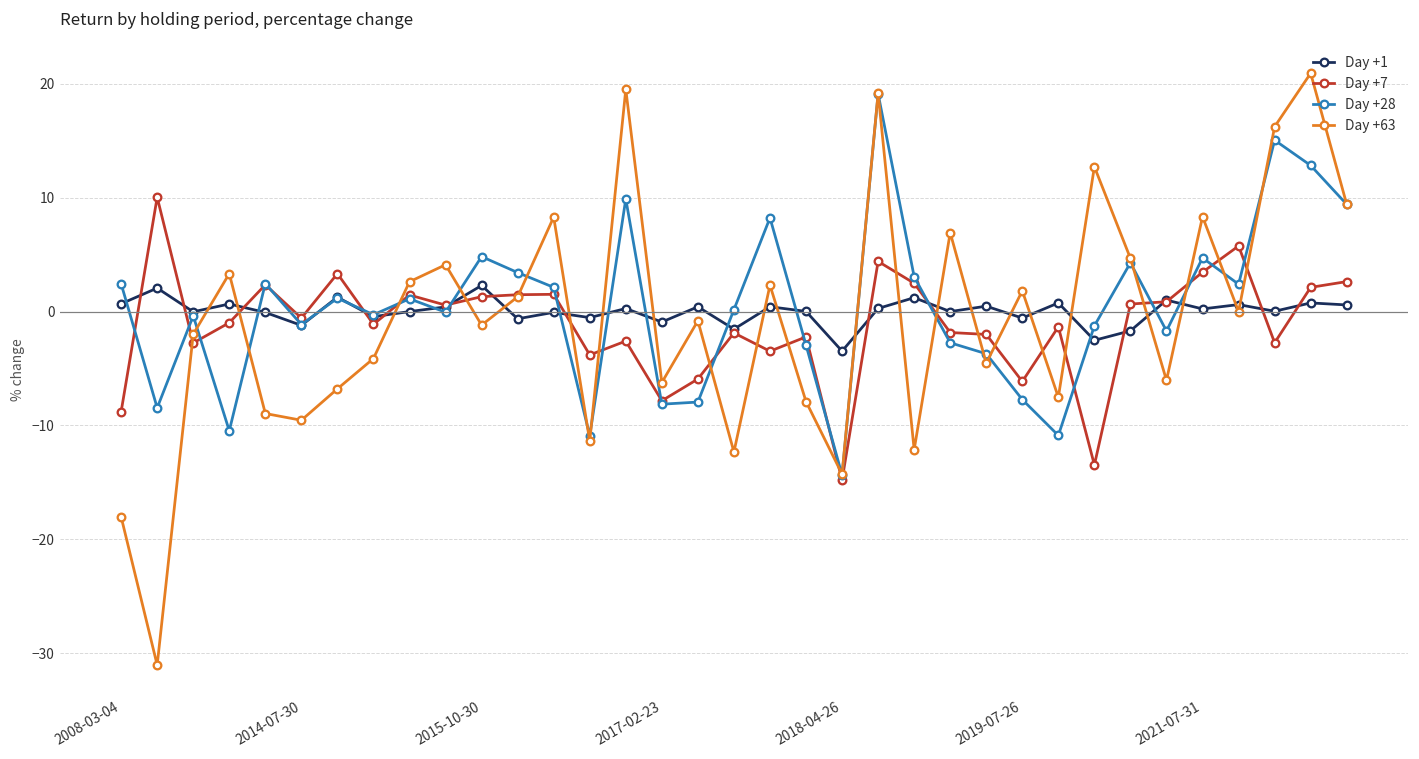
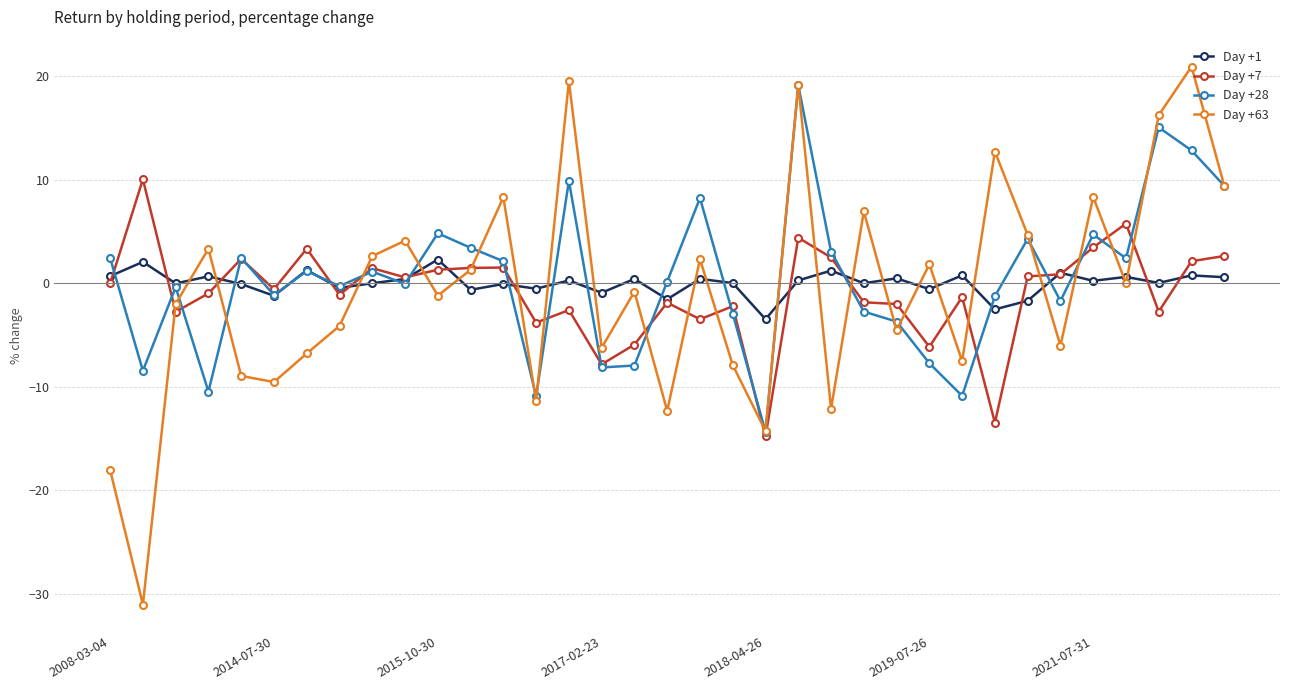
Day +7, 2008-03-04: -8.8 -> 0.0
